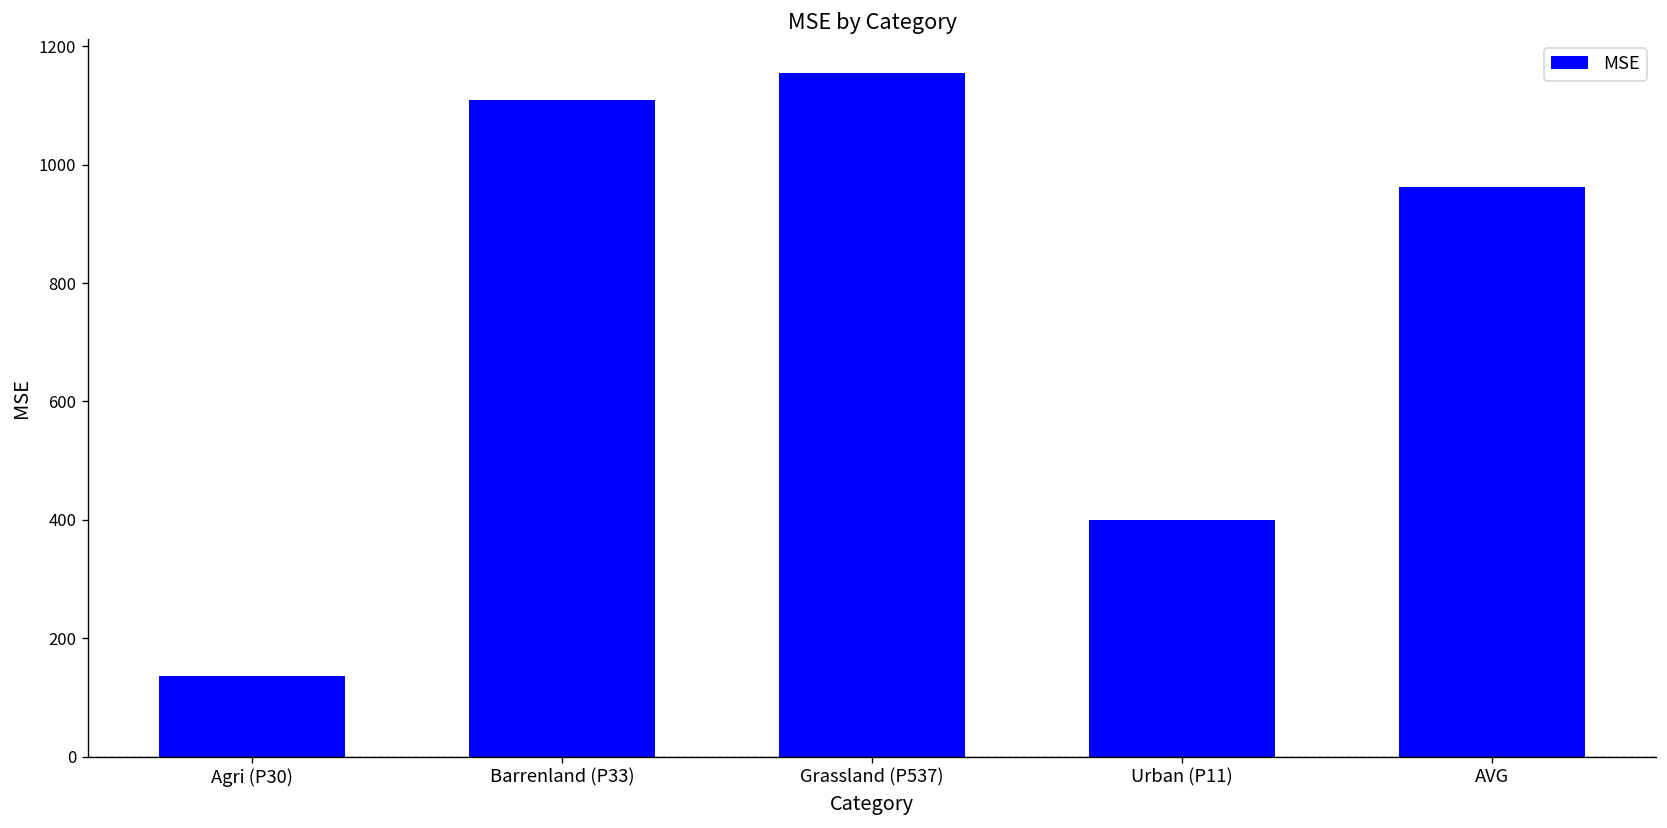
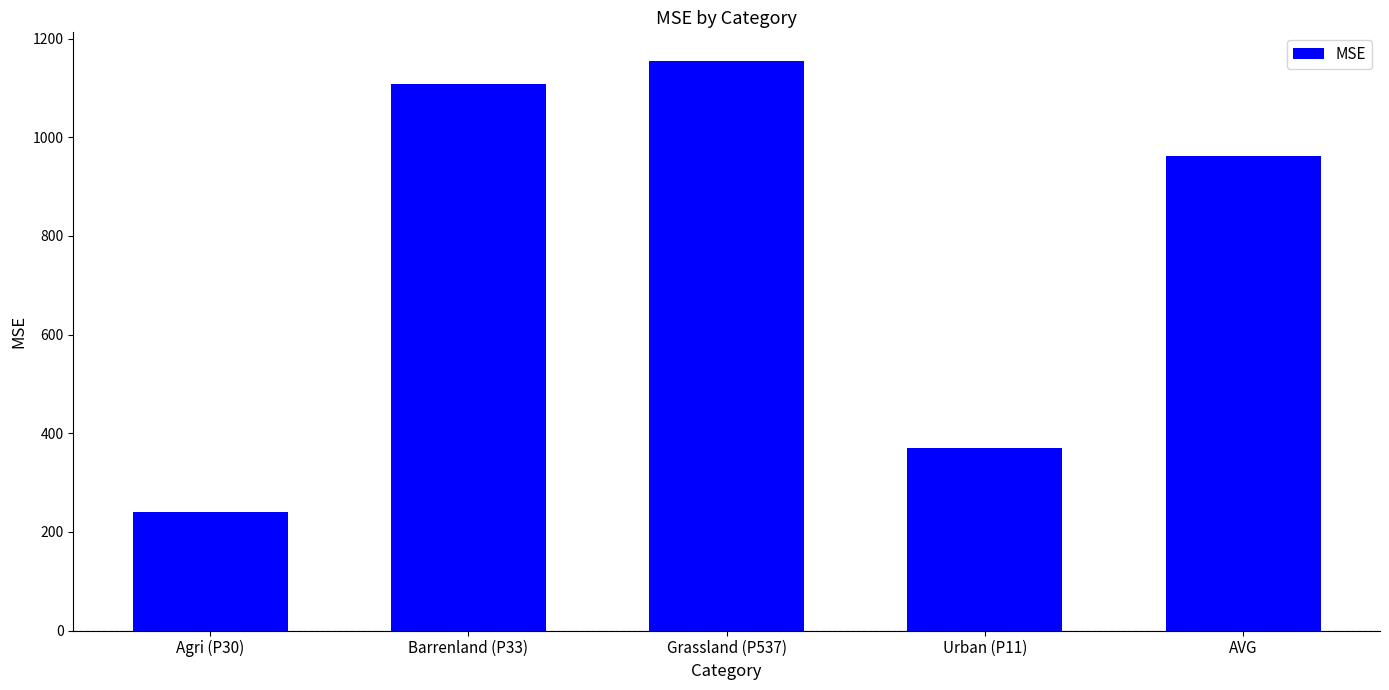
Agri (P30): 140 -> 240
Urban (P11): 400 -> 370
